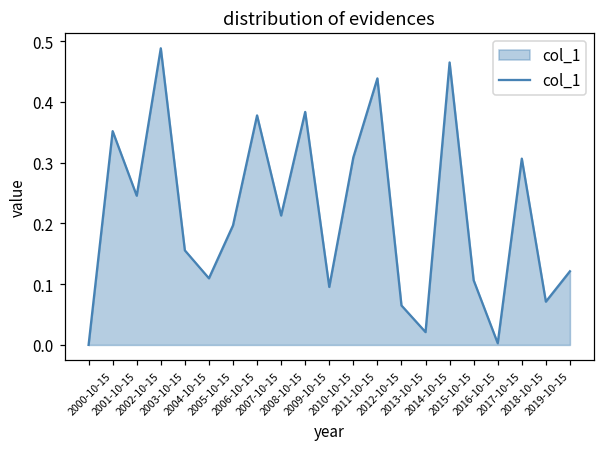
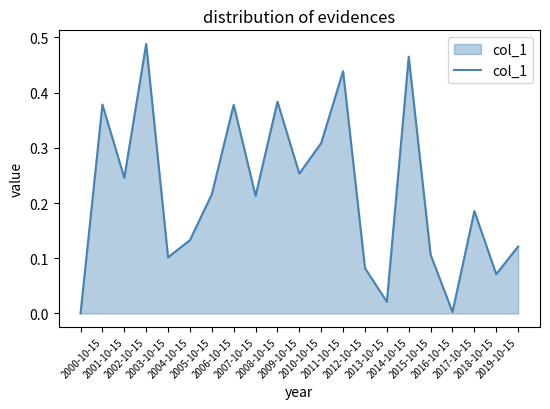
2000-10-15: 0.35 -> 0.38
2003-10-15: 0.16 -> 0.10
2004-10-15: 0.11 -> 0.13
2005-10-15: 0.20 -> 0.22
2009-10-15: 0.10 -> 0.25
2012-10-15: 0.06 -> 0.08
2017-10-15: 0.31 -> 0.19
